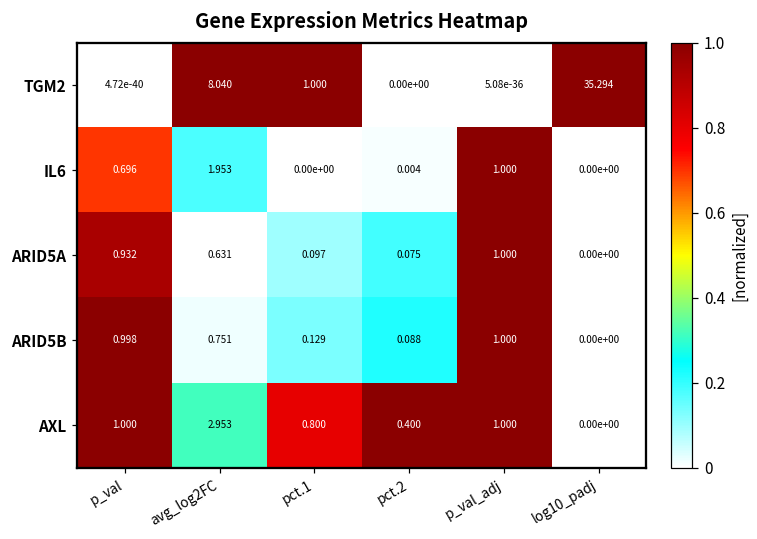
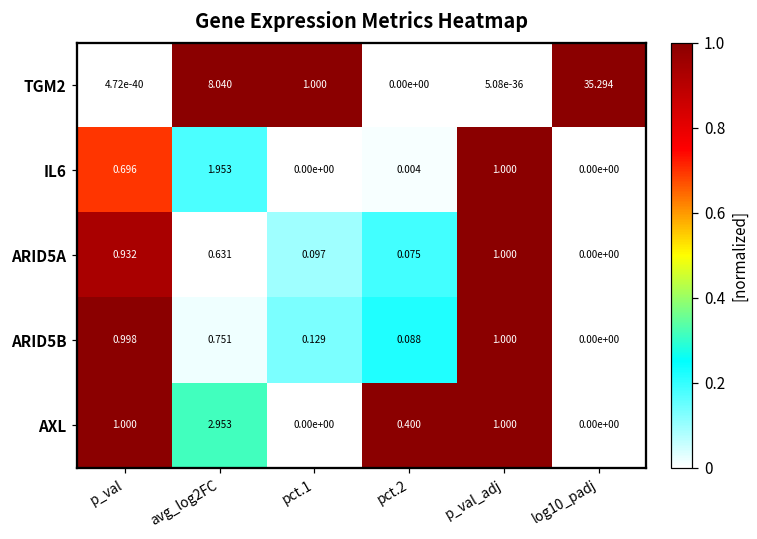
AXL, pct.1: 0.800 -> 0.00e+00
